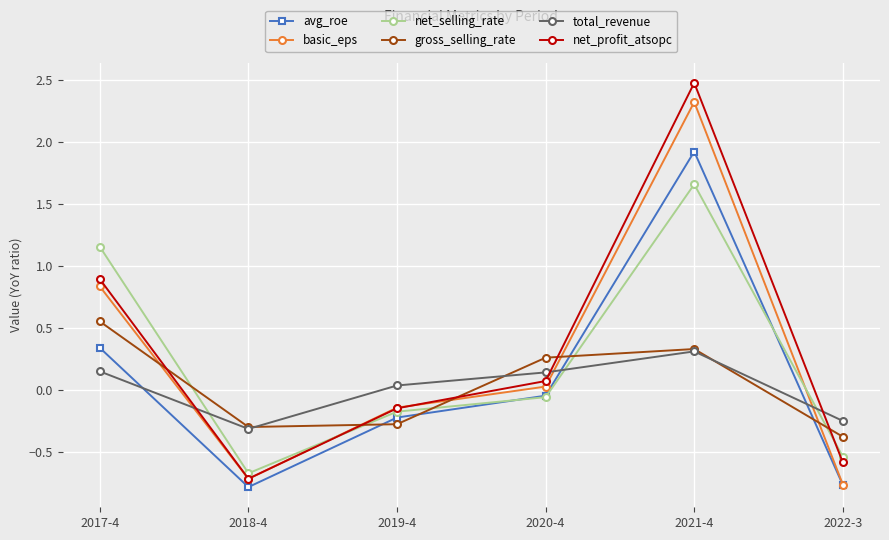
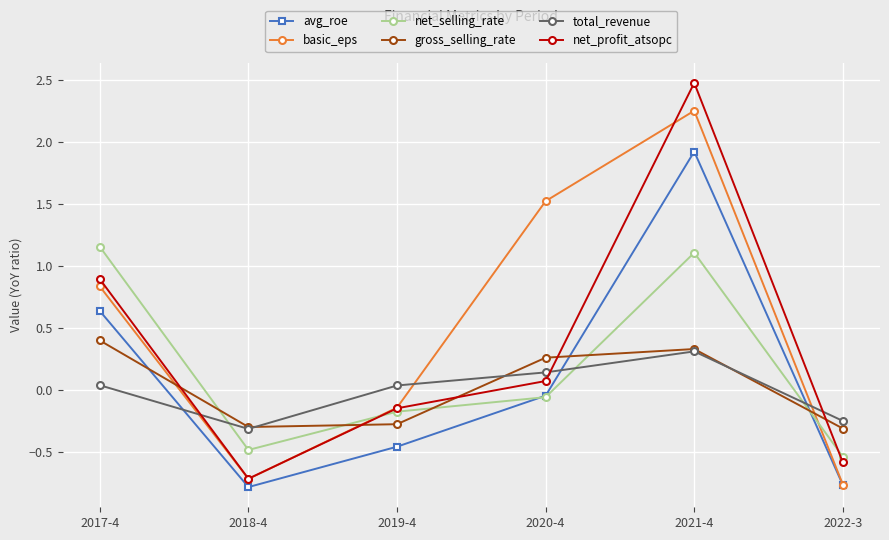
avg_roe, 2017-4: 0.34 -> 0.63
gross_selling_rate, 2017-4: 0.55 -> 0.40
total_revenue, 2017-4: 0.15 -> 0.04
net_selling_rate, 2018-4: -0.68 -> -0.49
avg_roe, 2019-4: -0.23 -> -0.46
basic_eps, 2020-4: 0.02 -> 1.52
basic_eps, 2021-4: 2.32 -> 2.25
net_selling_rate, 2021-4: 1.66 -> 1.10
gross_selling_rate, 2022-3: -0.38 -> -0.31
